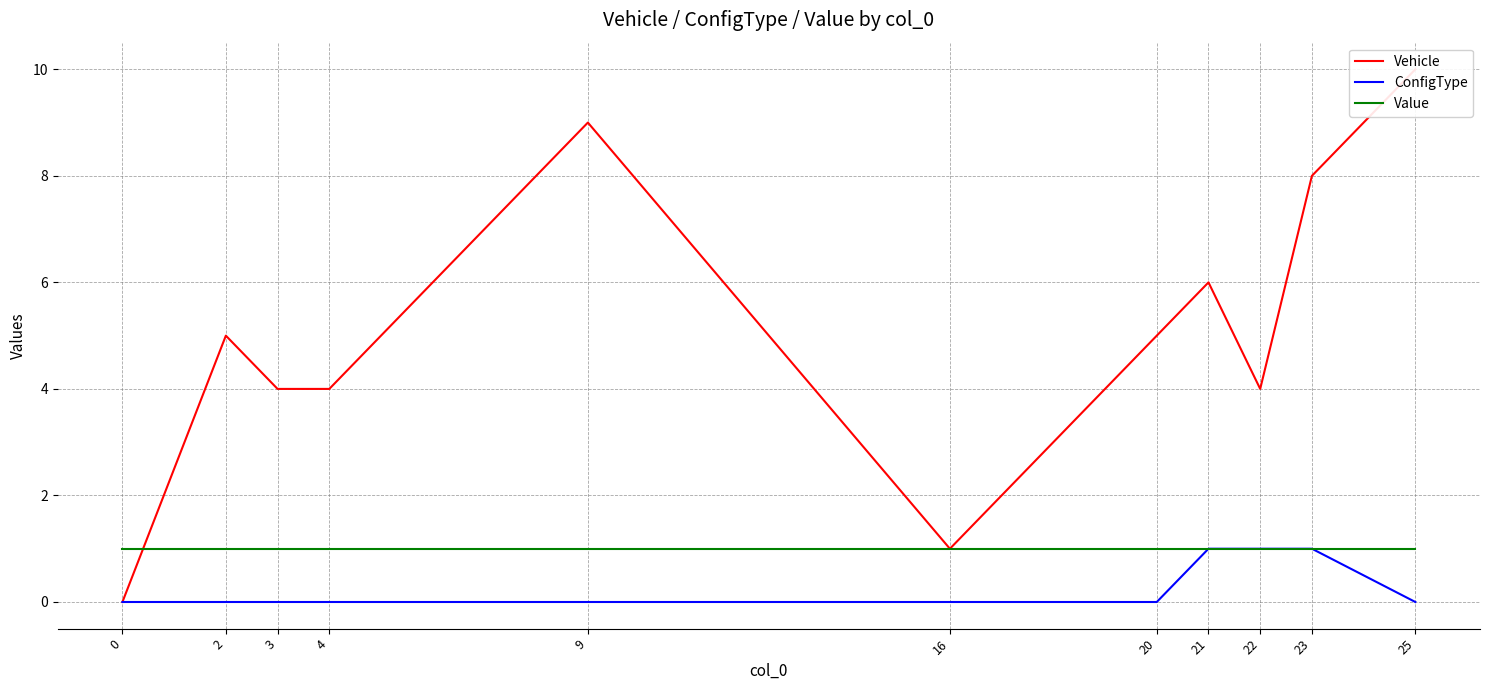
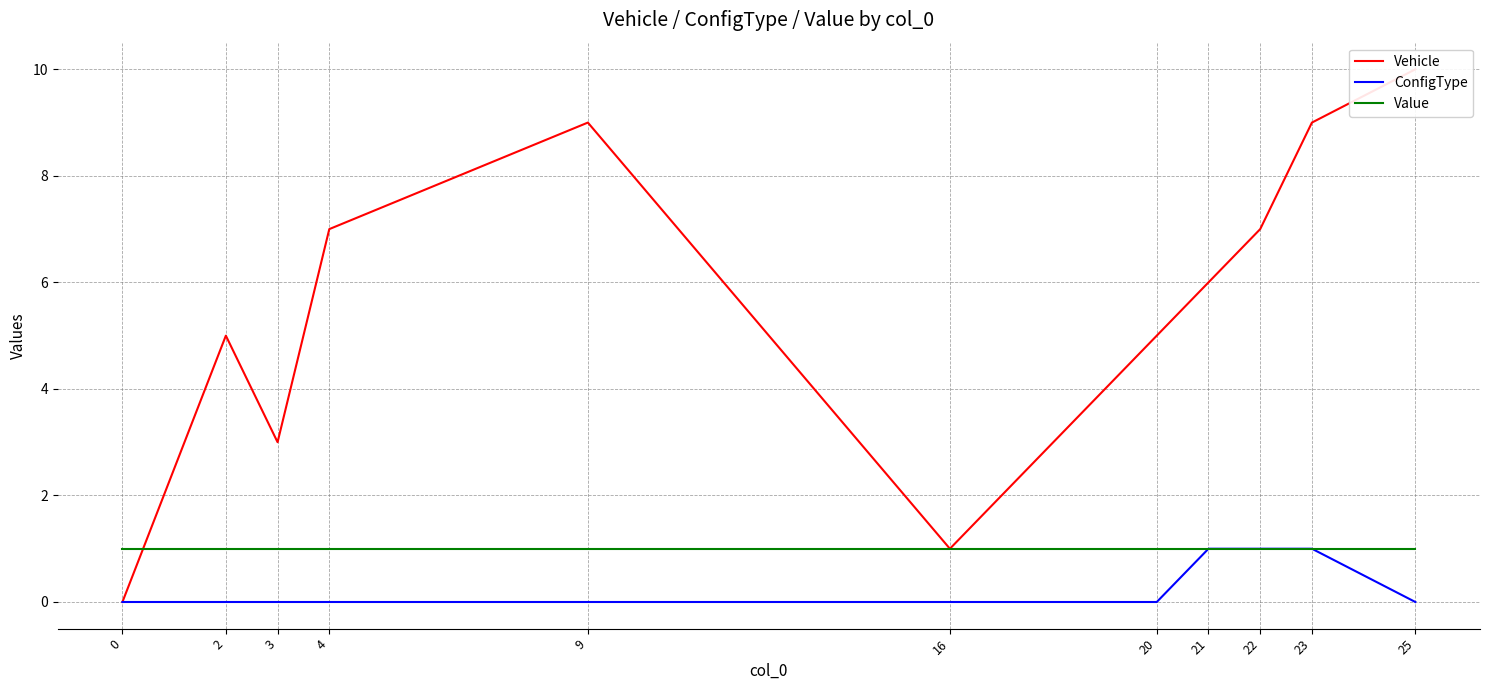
Vehicle, 3: 4 -> 3
Vehicle, 4: 4 -> 7
Vehicle, 22: 4 -> 7
Vehicle, 23: 8 -> 9
